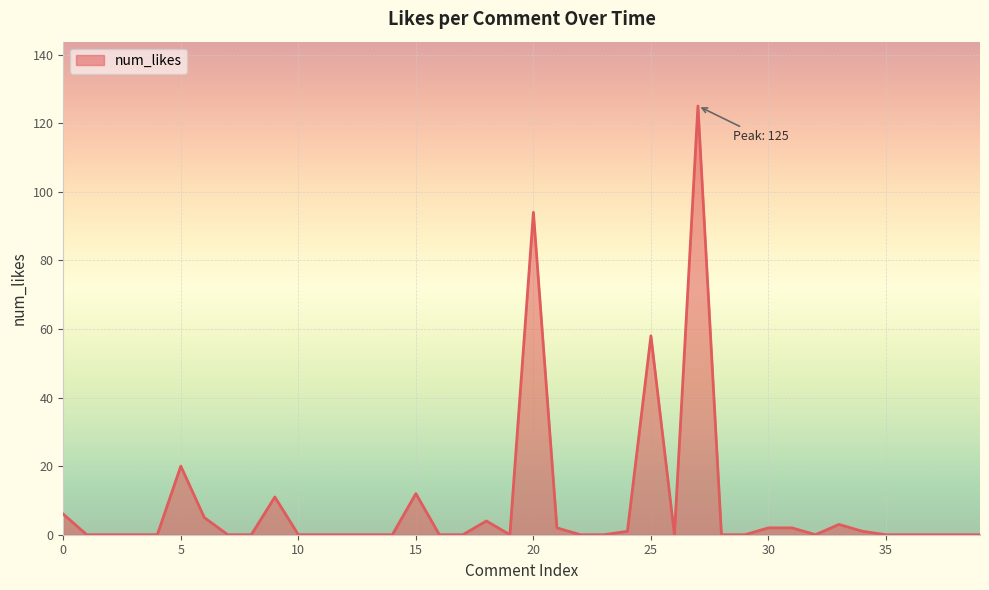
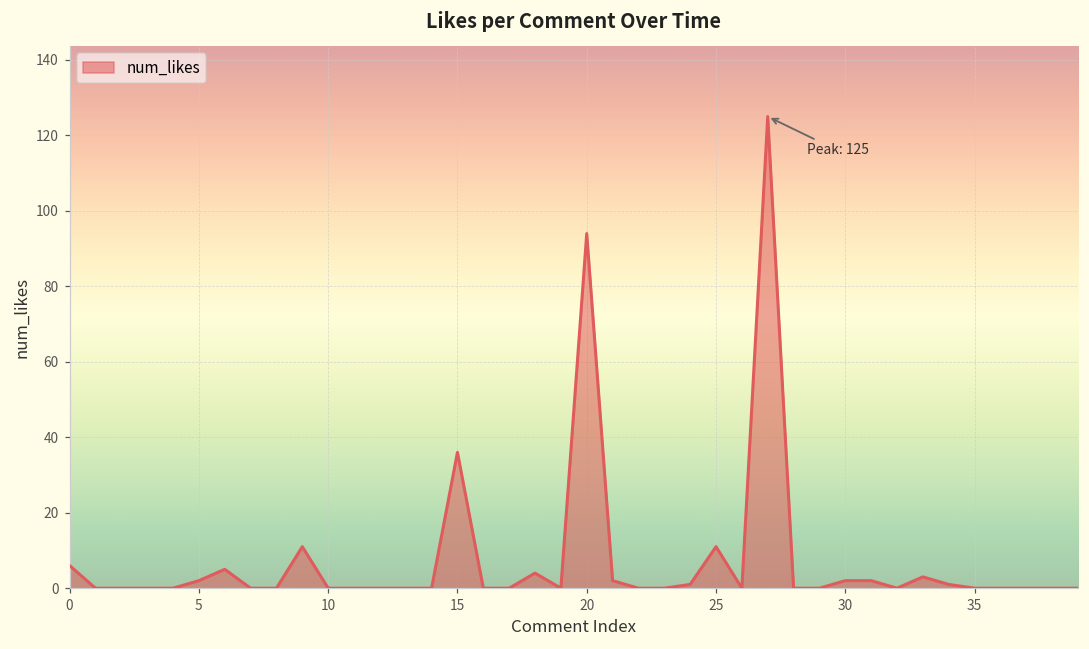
5: 20 -> 2
15: 12 -> 36
25: 58 -> 11
